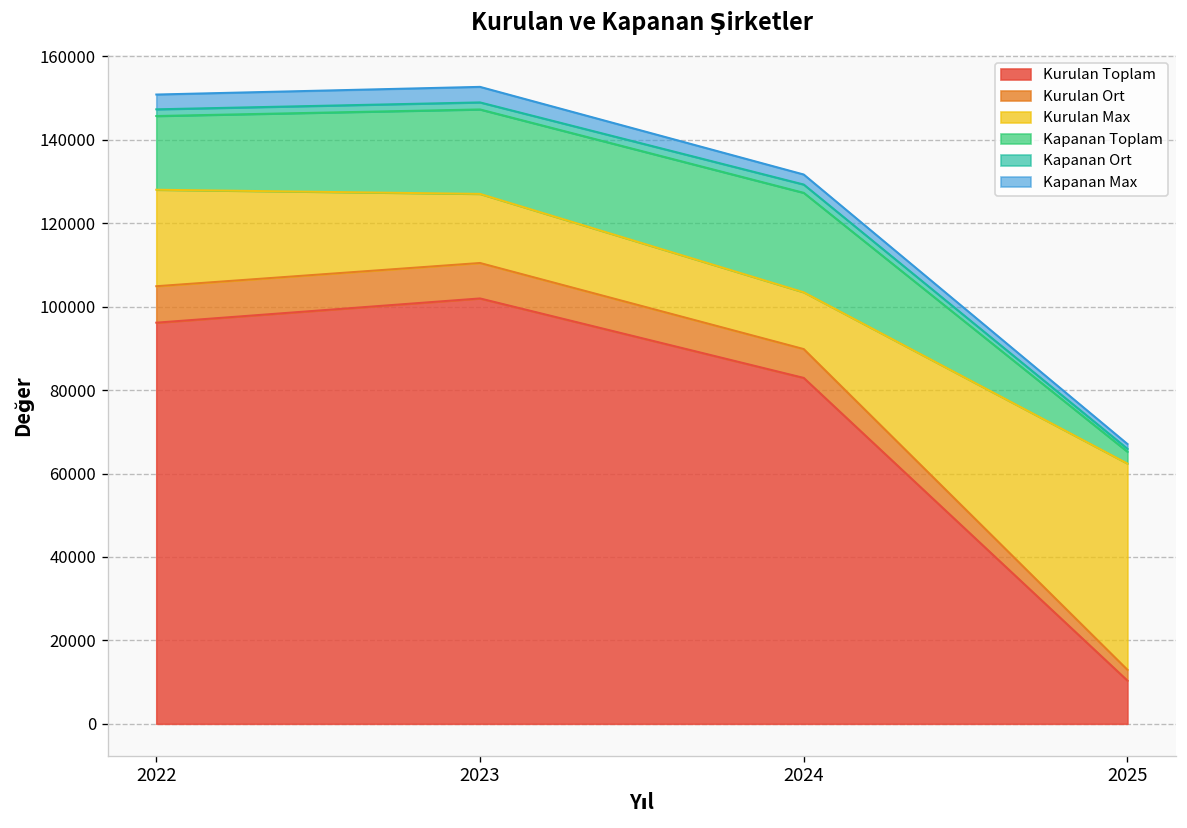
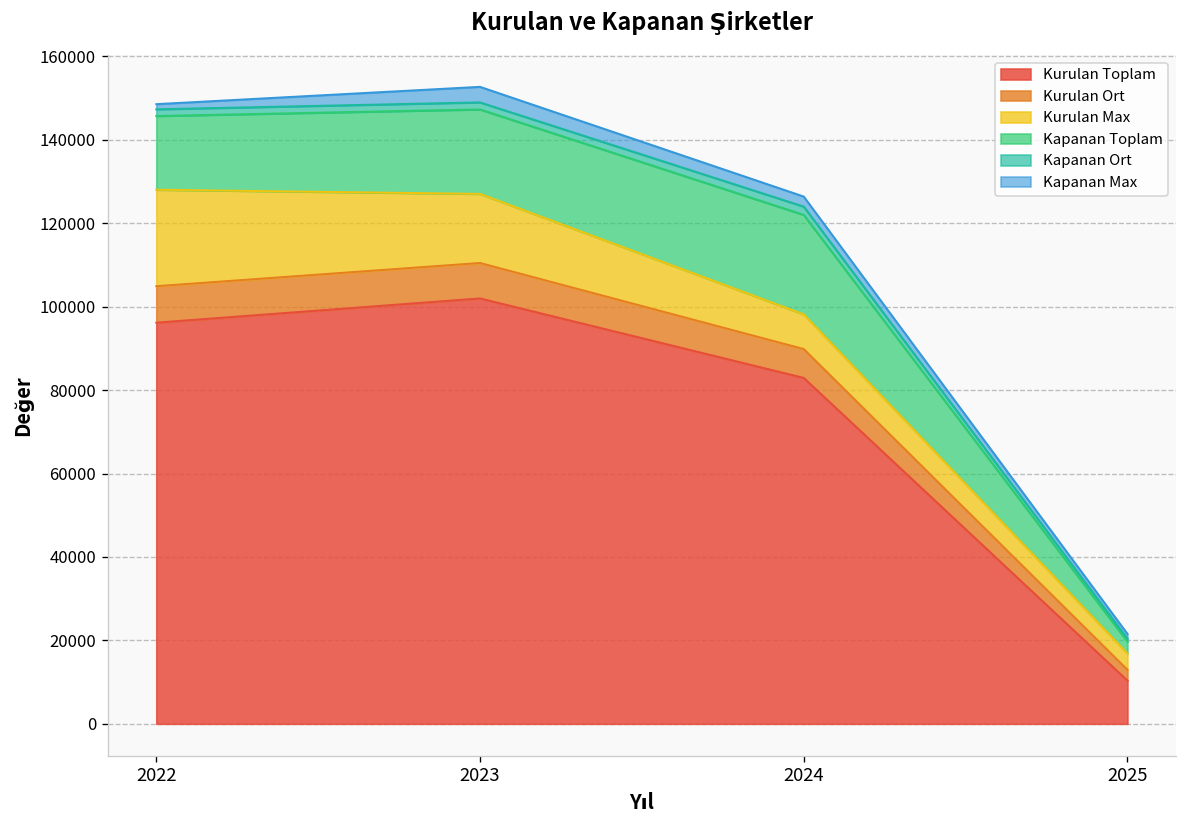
Kapanan Max, 2022: 4000 -> 1000
Kurulan Max, 2024: 14000 -> 8000
Kurulan Max, 2025: 49000 -> 4000
